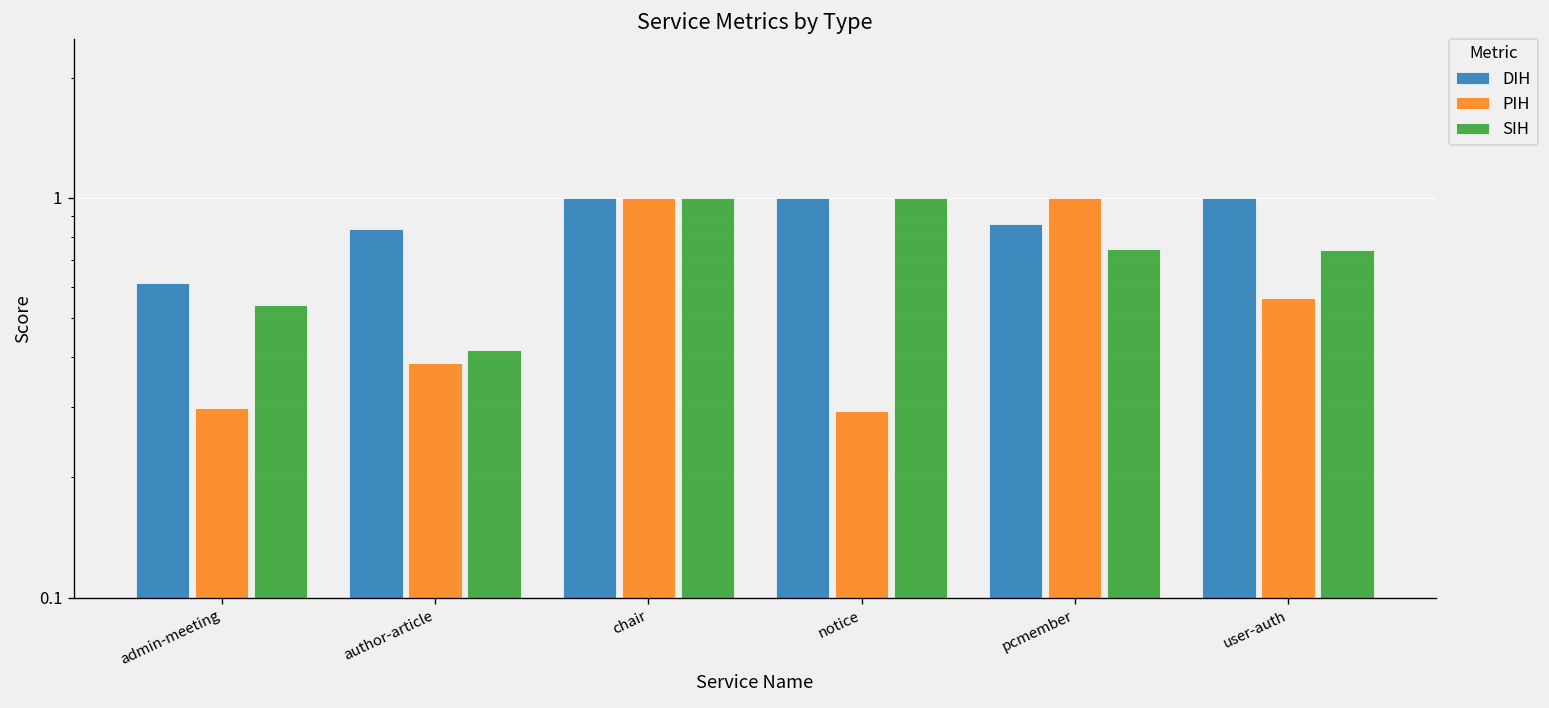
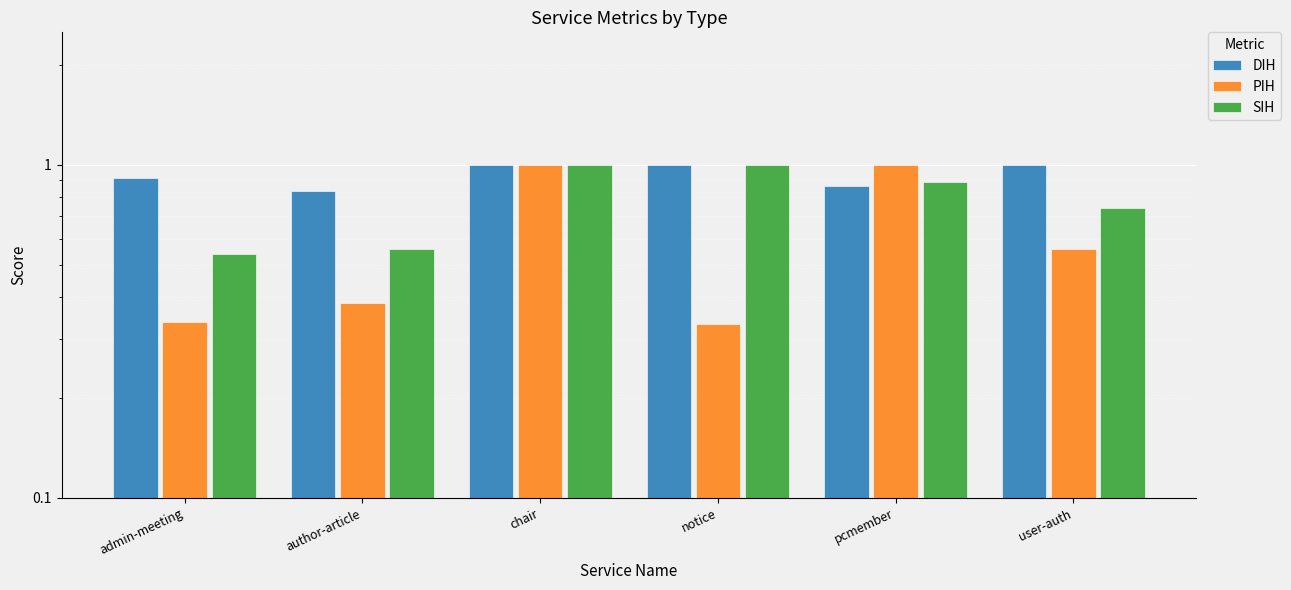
DIH, admin-meeting: 0.61 -> 0.91
PIH, admin-meeting: 0.30 -> 0.34
SIH, author-article: 0.42 -> 0.56
PIH, notice: 0.29 -> 0.33
SIH, pcmember: 0.75 -> 0.89
